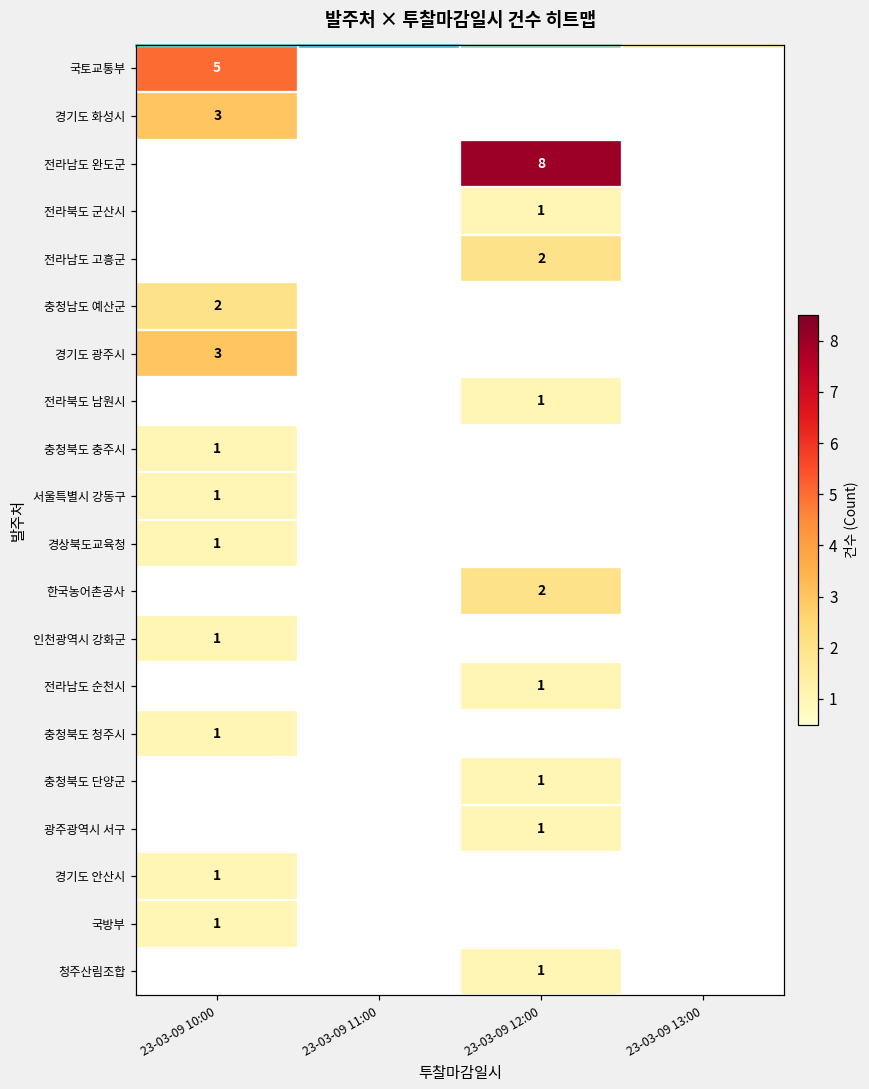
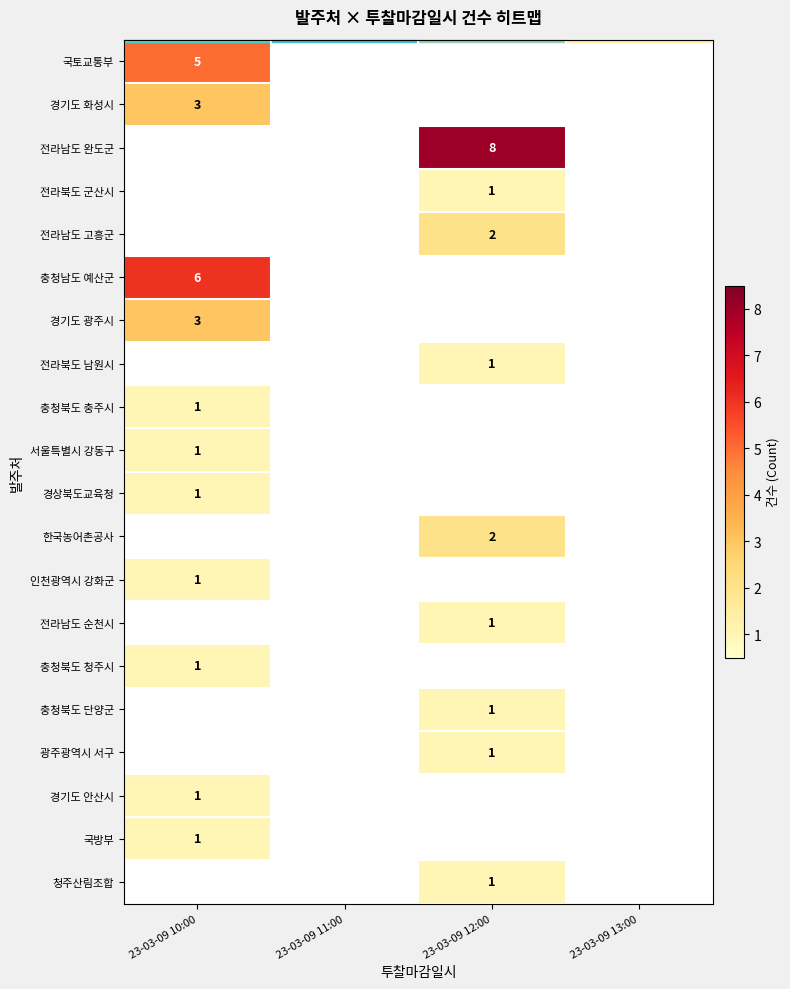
충청남도 예산군, 23-03-09 10:00: 2 -> 6
